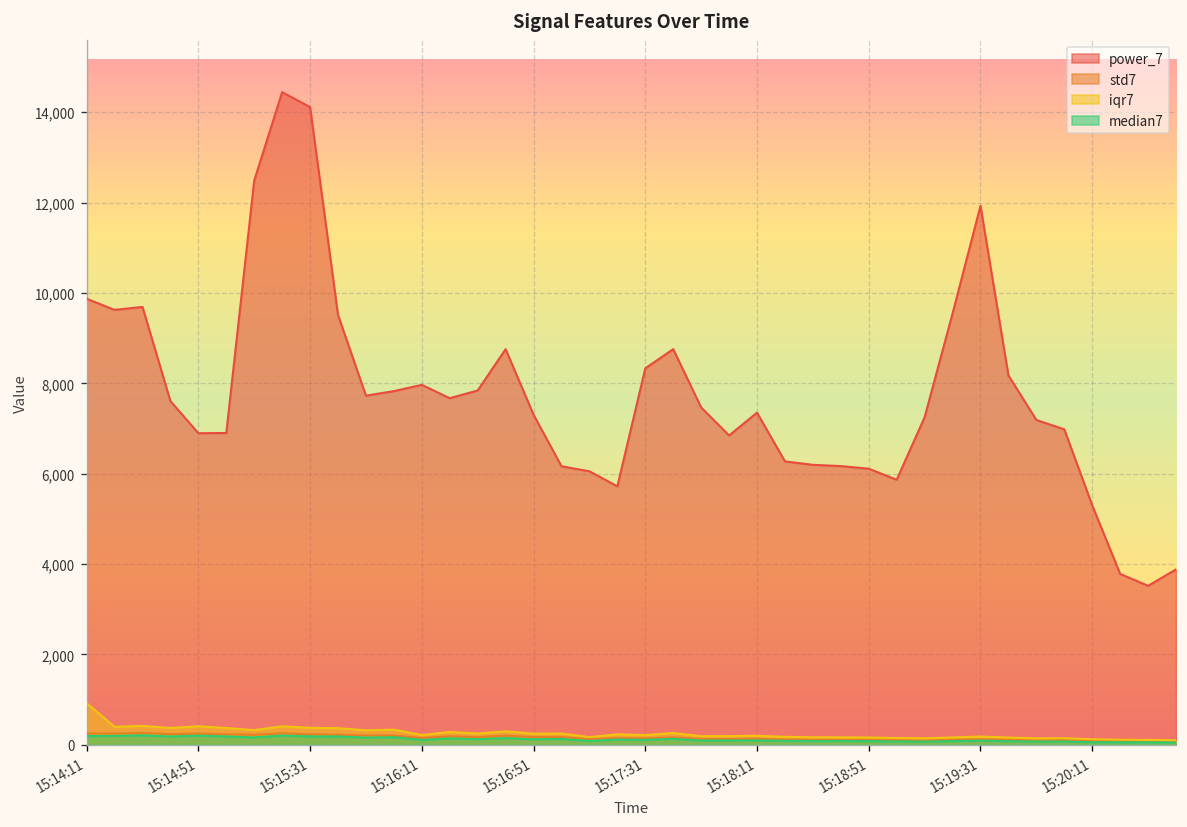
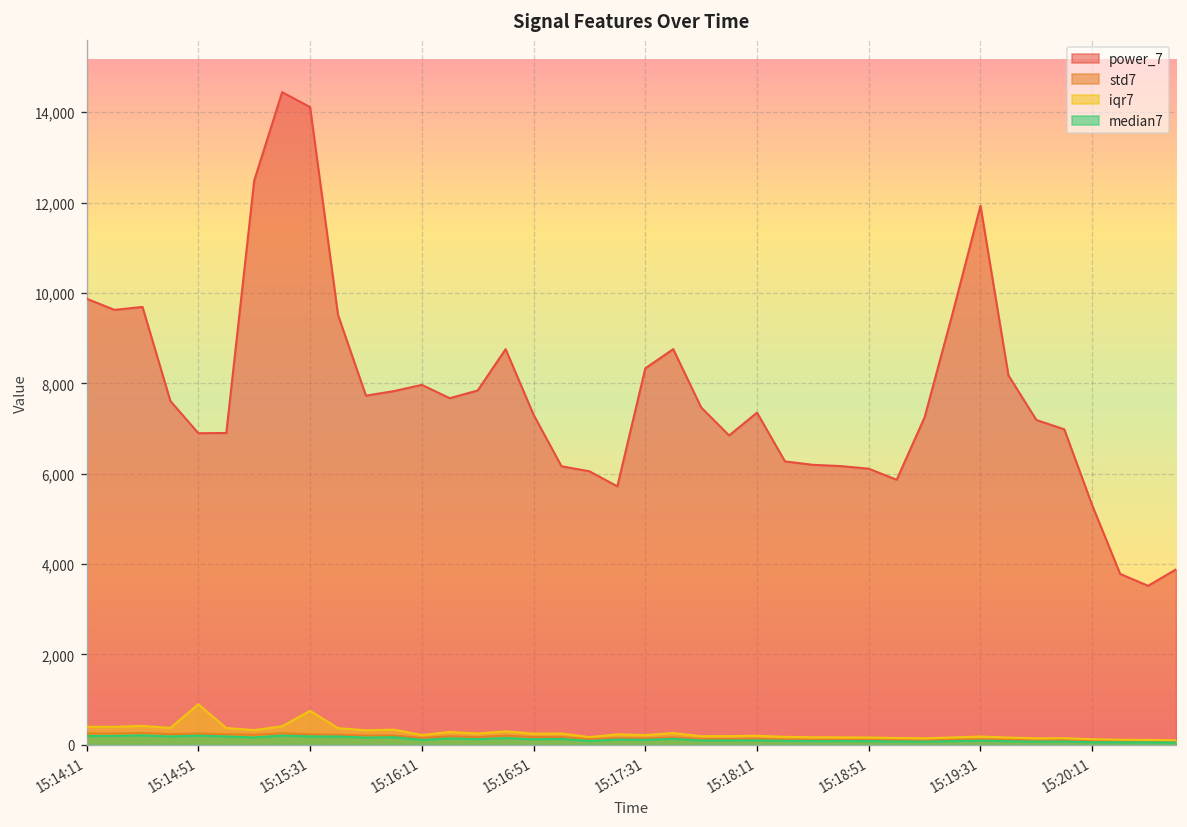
iqr7, 15:14:11: 900 -> 400
iqr7, 15:14:51: 400 -> 900
iqr7, 15:15:31: 400 -> 800
